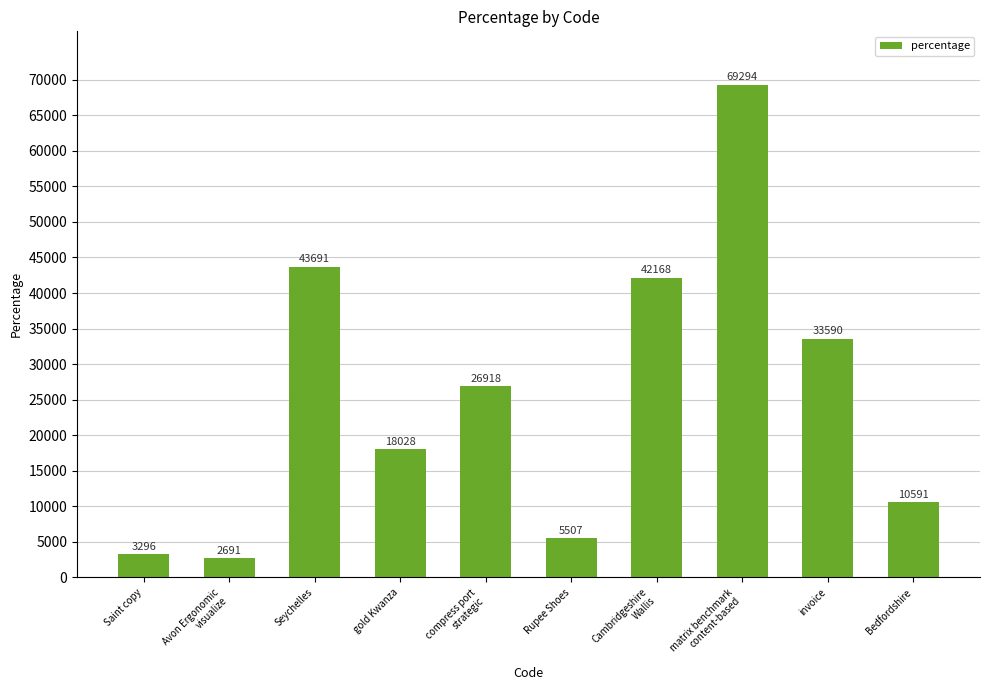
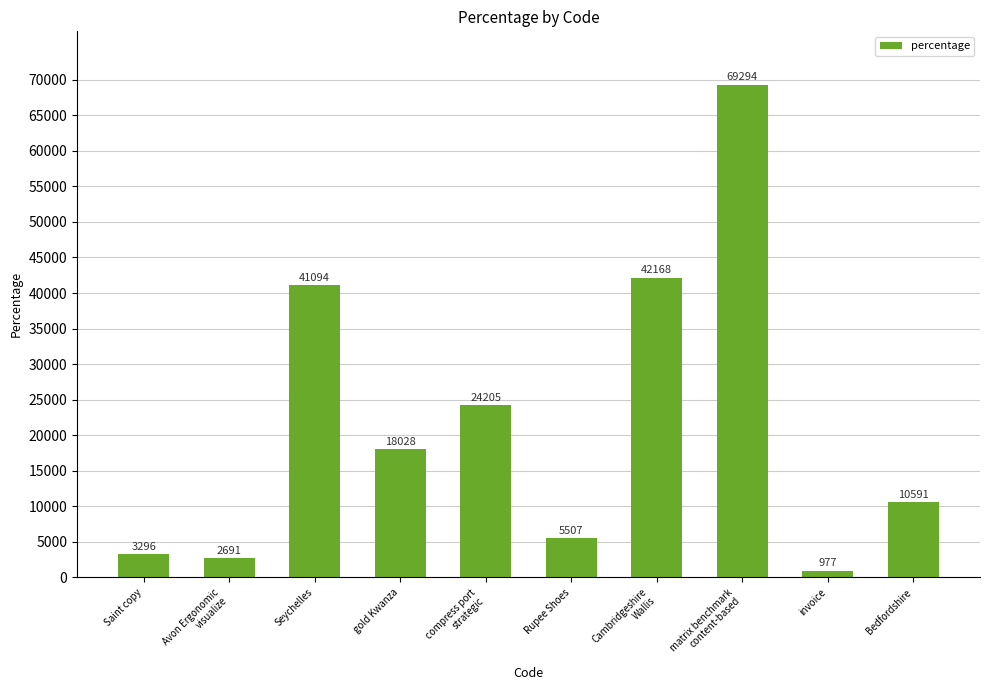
Seychelles: 43691 -> 41094
compress port strategic: 26918 -> 24205
invoice: 33590 -> 977
